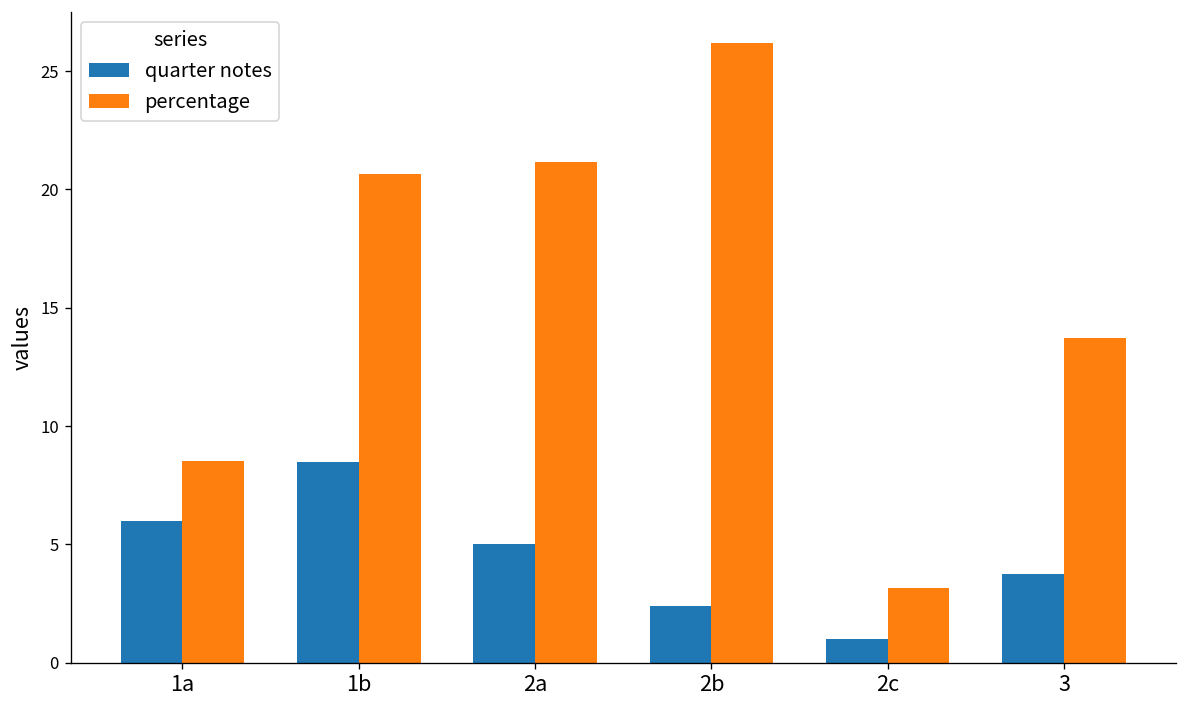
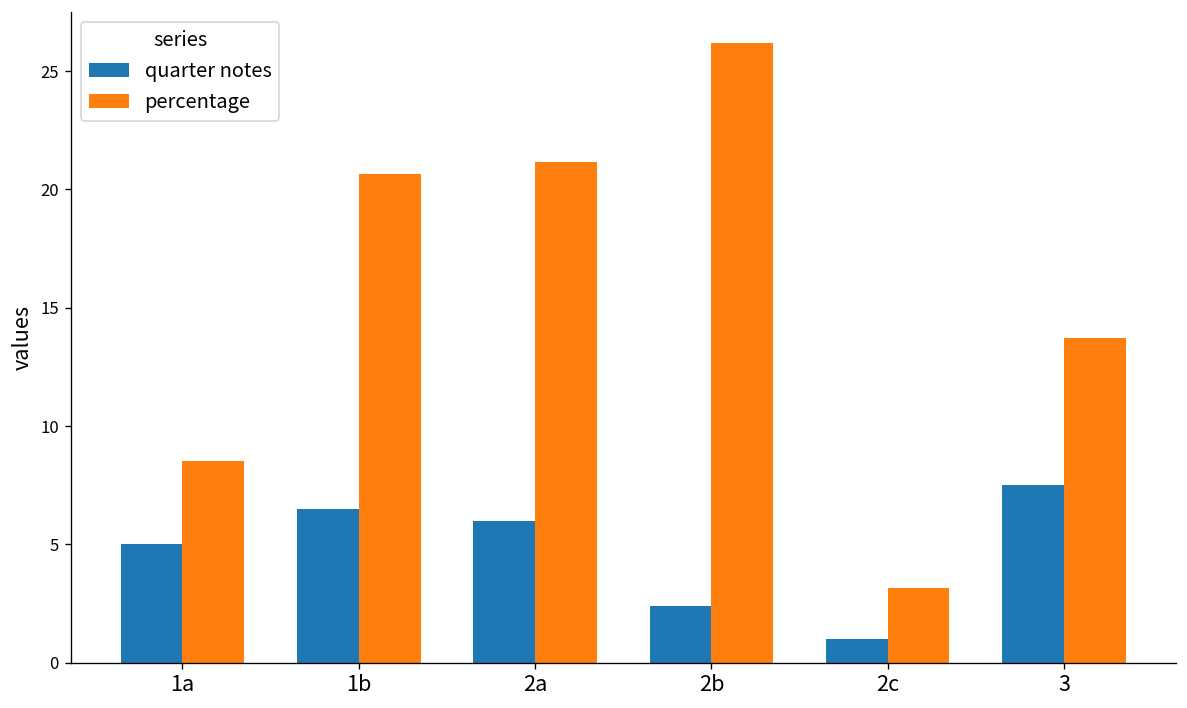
quarter notes, 1a: 6 -> 5
quarter notes, 1b: 8.5 -> 6.5
quarter notes, 2a: 5 -> 6
quarter notes, 3: 3.8 -> 7.5
